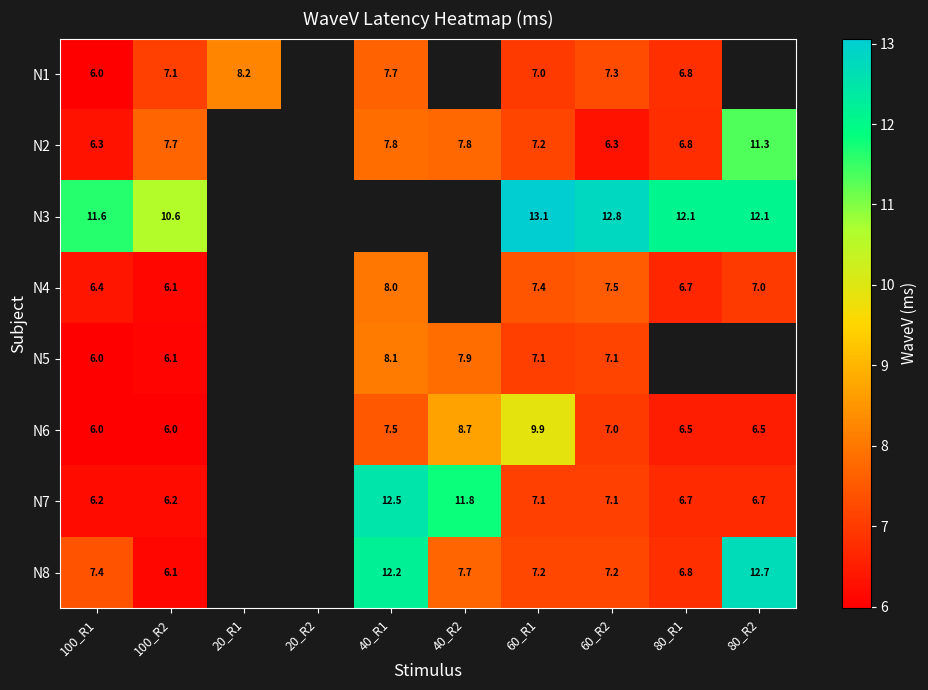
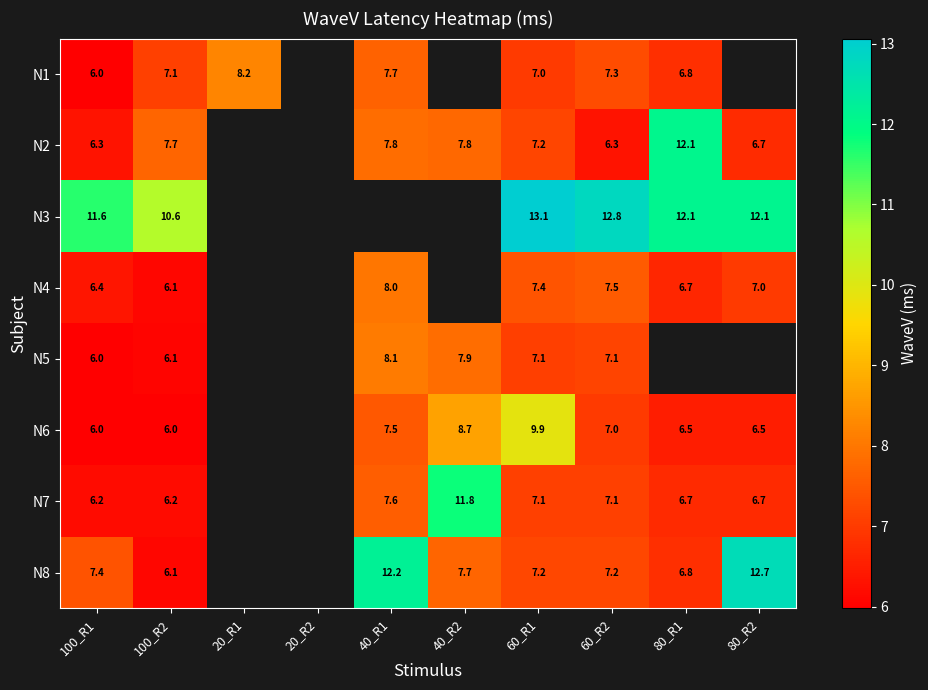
N2, 80_R1: 6.8 -> 12.1
N2, 80_R2: 11.3 -> 6.7
N7, 40_R1: 12.5 -> 7.6
